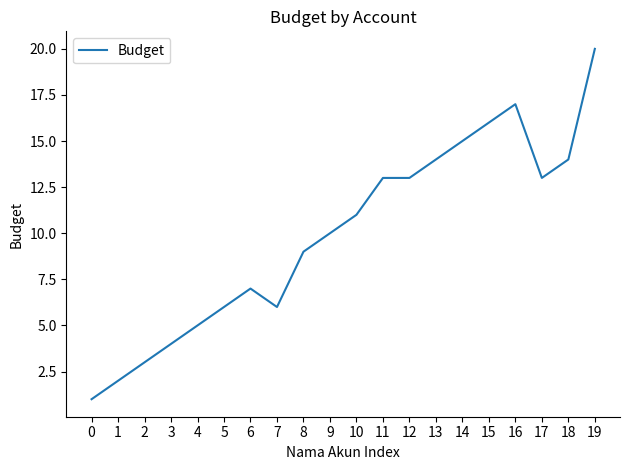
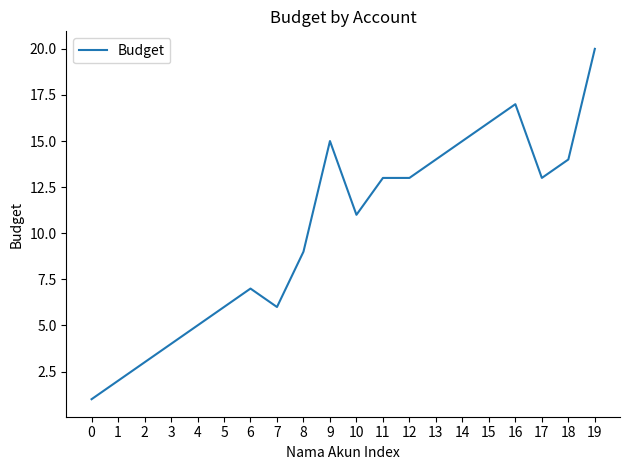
9: 10 -> 15
